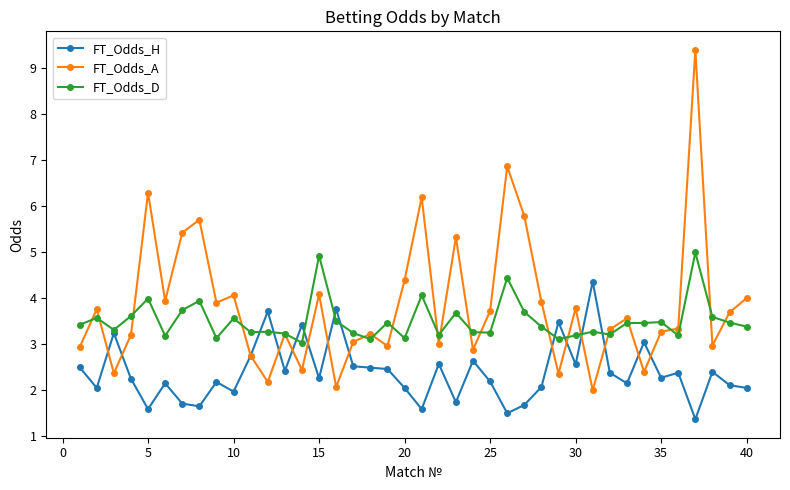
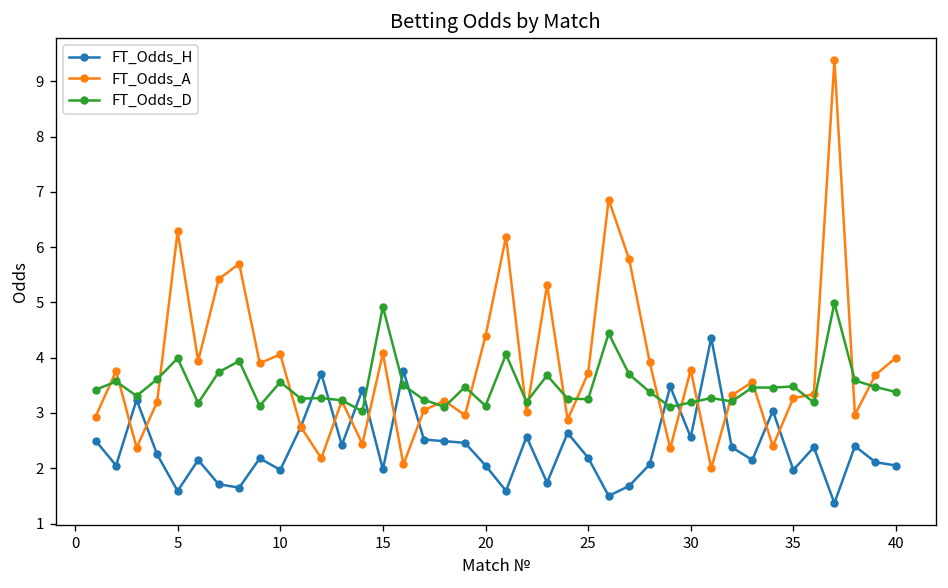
FT_Odds_H, 15: 2.3 -> 2.0
FT_Odds_H, 35: 2.3 -> 2.0
